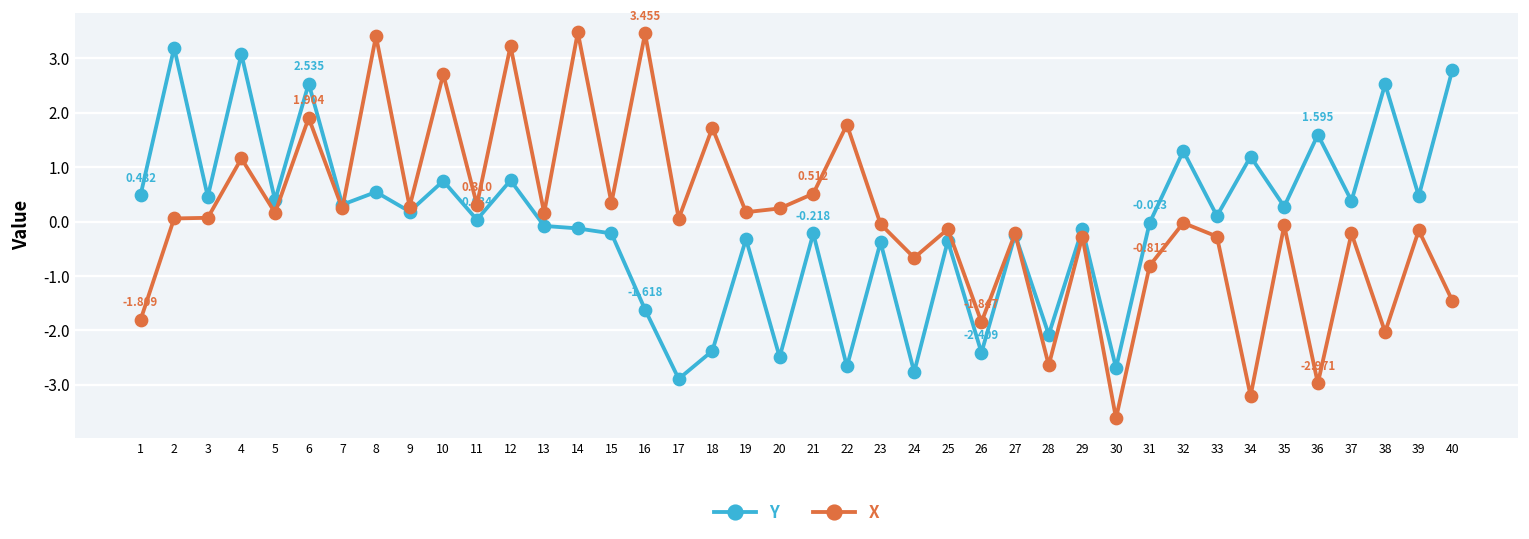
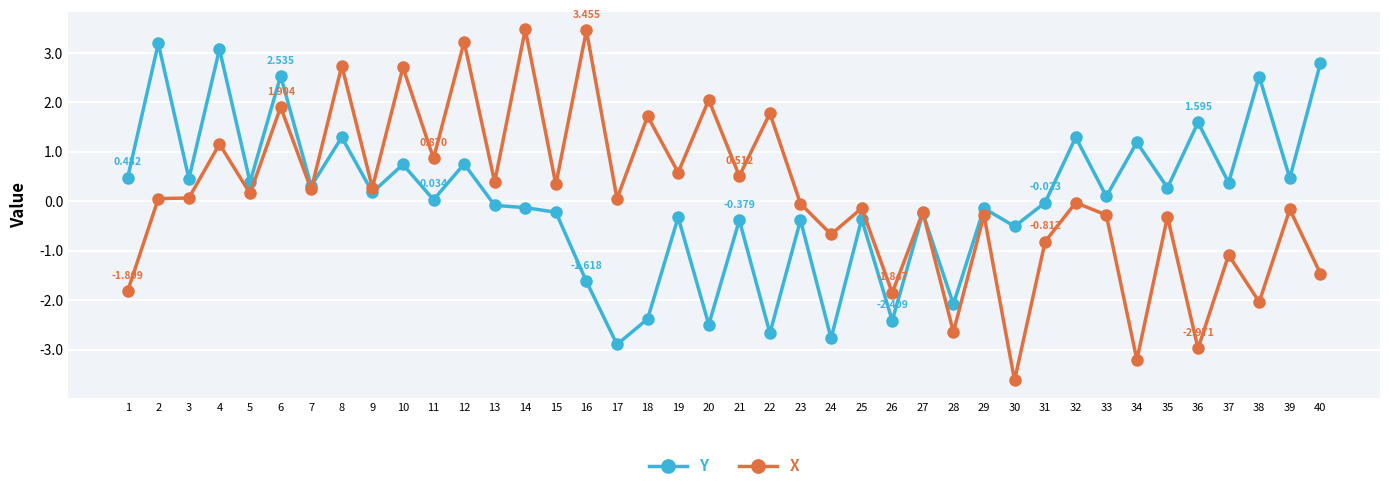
Y, 8: 0.5 -> 1.3
X, 8: 3.4 -> 2.7
X, 11: 0.310 -> 0.870
X, 13: 0.2 -> 0.4
X, 19: 0.2 -> 0.6
X, 20: 0.2 -> 2.1
Y, 21: -0.218 -> -0.379
Y, 30: -2.7 -> -0.5
X, 35: -0.1 -> -0.3
X, 37: -0.2 -> -1.1
